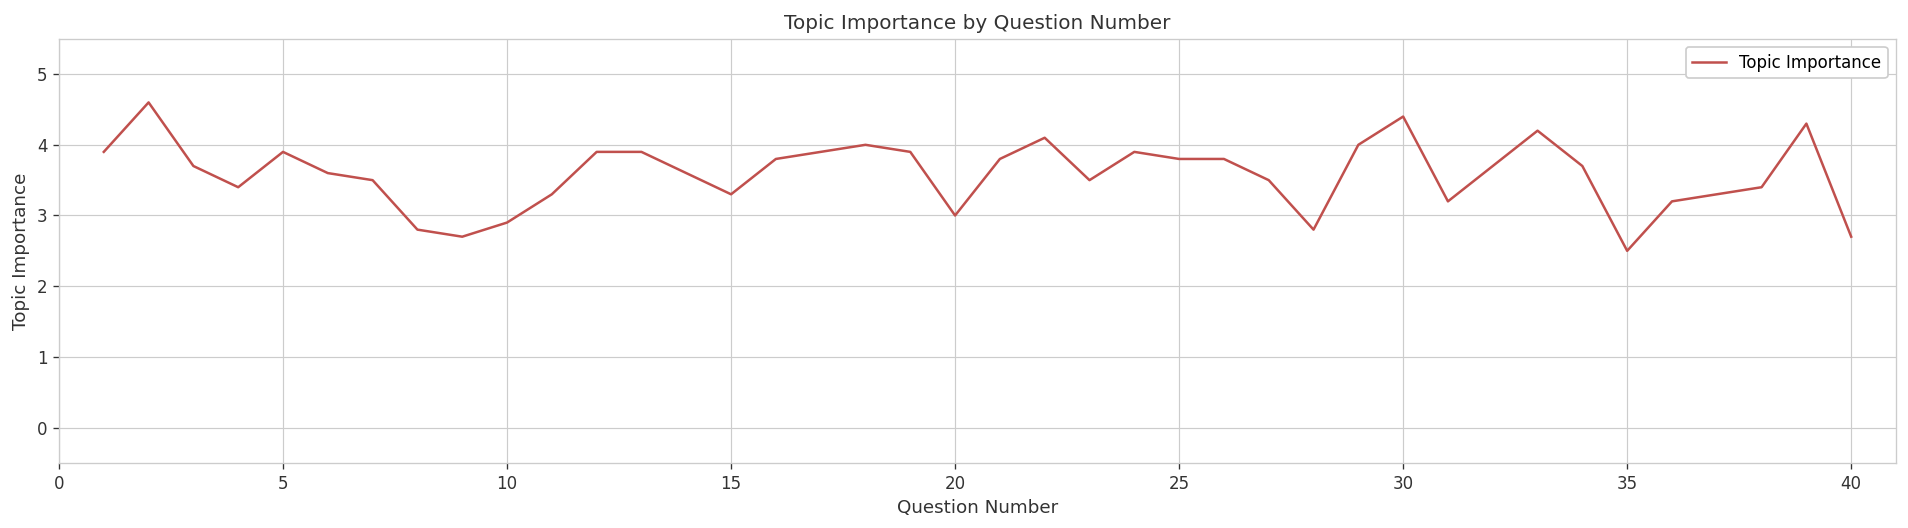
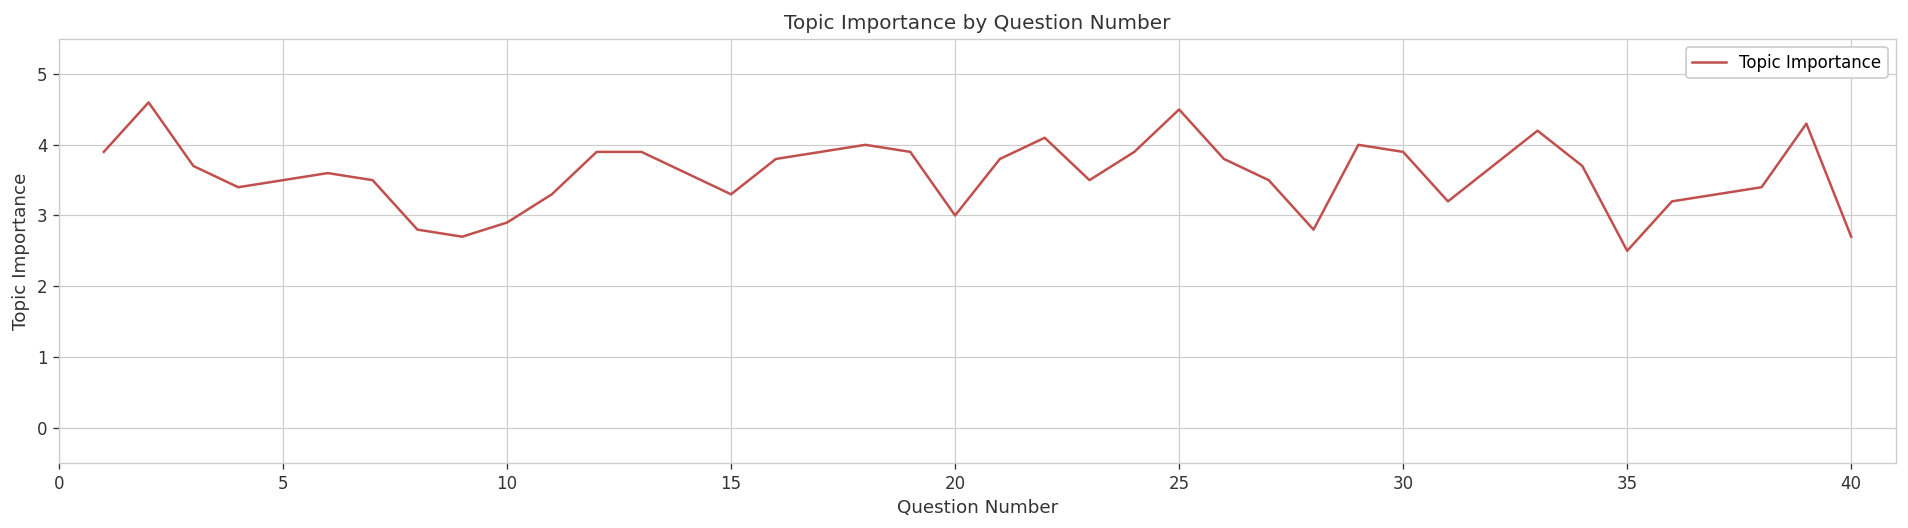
5: 3.9 -> 3.5
25: 3.8 -> 4.5
30: 4.4 -> 3.9
